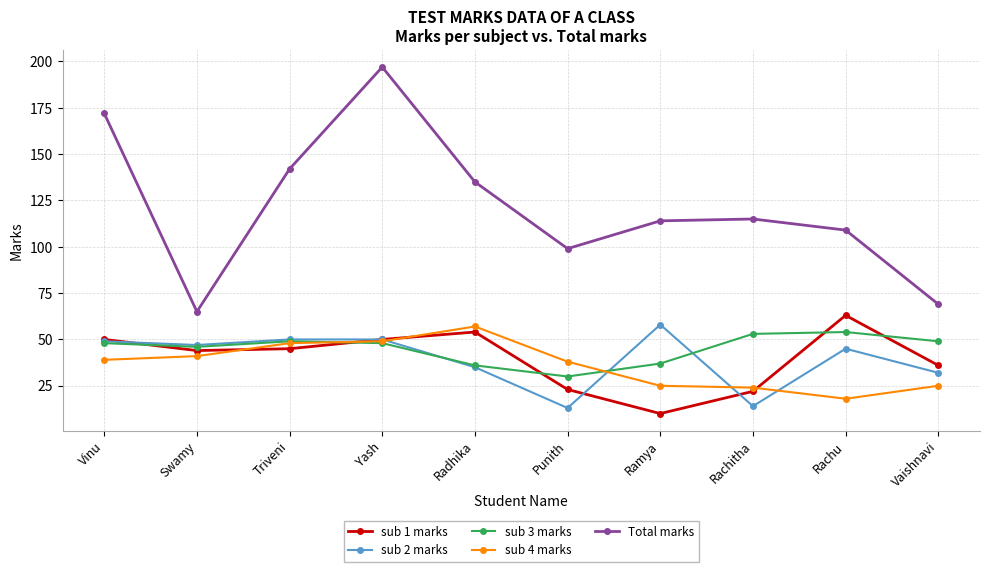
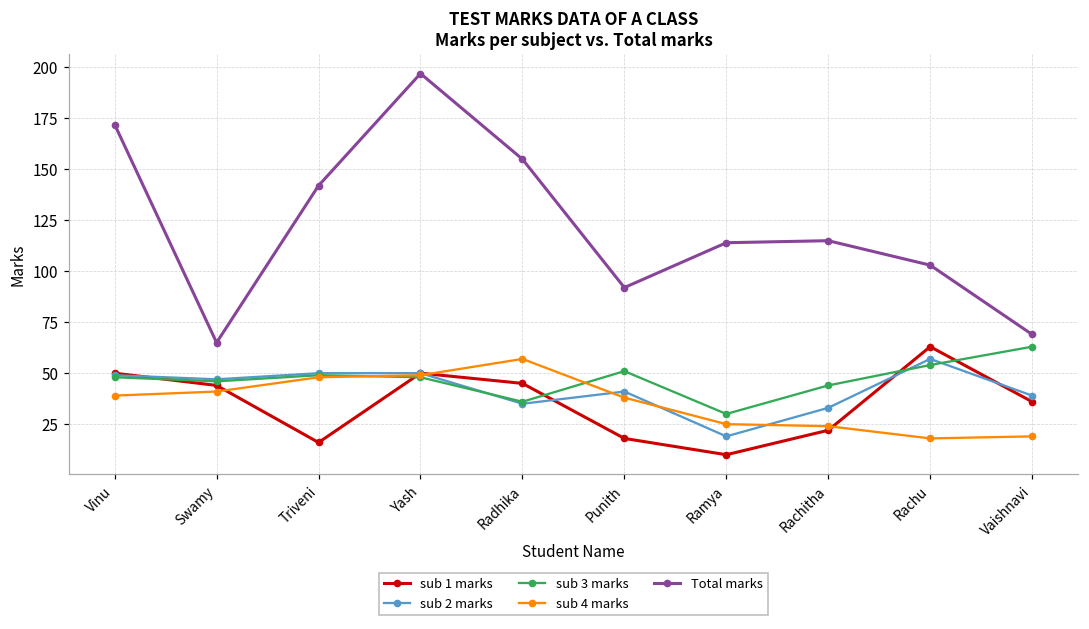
sub 1 marks, Triveni: 45 -> 16
sub 1 marks, Radhika: 54 -> 45
Total marks, Radhika: 135 -> 155
sub 1 marks, Punith: 23 -> 18
sub 2 marks, Punith: 13 -> 41
sub 3 marks, Punith: 30 -> 51
Total marks, Punith: 99 -> 92
sub 2 marks, Ramya: 58 -> 19
sub 3 marks, Ramya: 37 -> 30
sub 2 marks, Rachitha: 14 -> 33
sub 3 marks, Rachitha: 53 -> 44
sub 2 marks, Rachu: 45 -> 57
Total marks, Rachu: 109 -> 103
sub 2 marks, Vaishnavi: 32 -> 39
sub 3 marks, Vaishnavi: 49 -> 63
sub 4 marks, Vaishnavi: 25 -> 19
